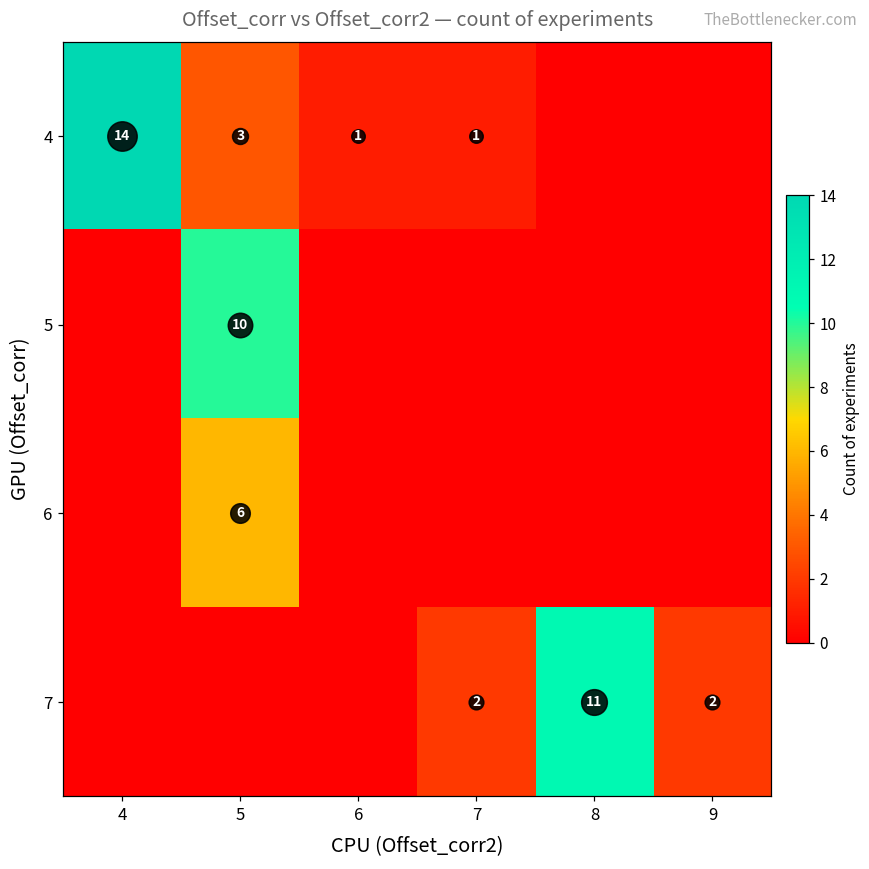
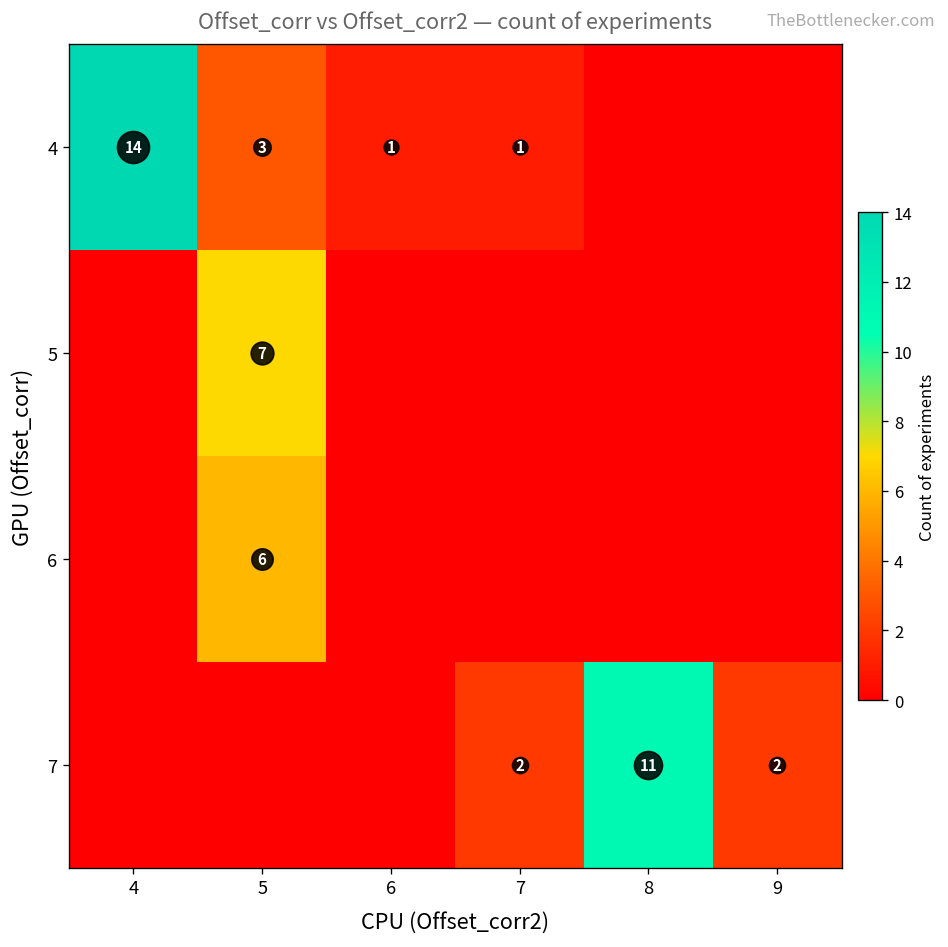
5, 5: 10 -> 7
